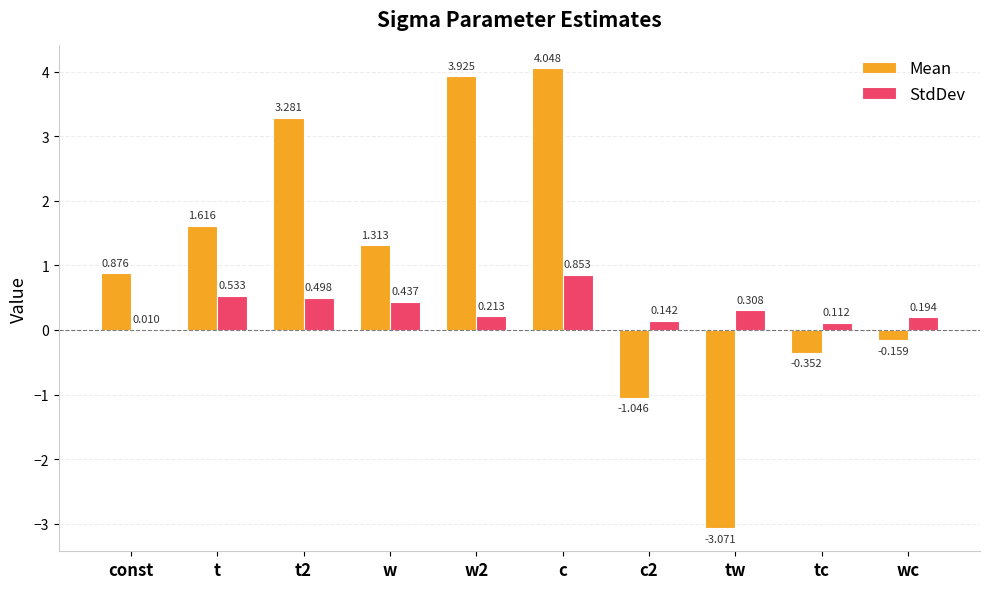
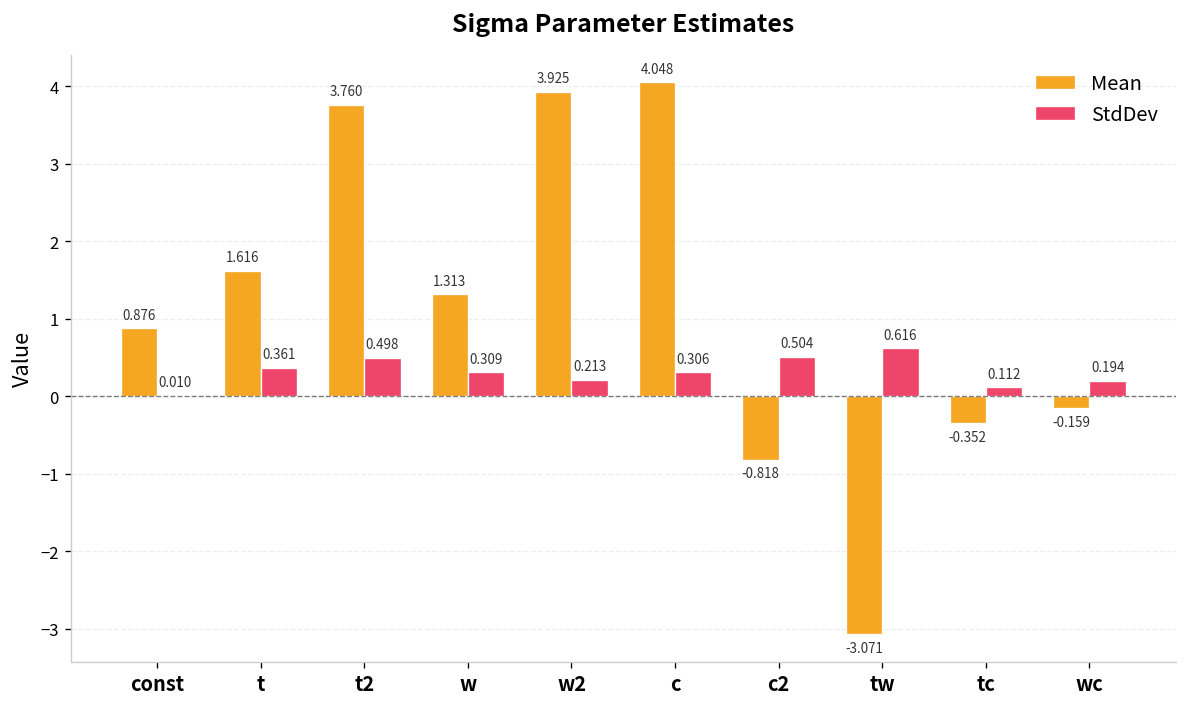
StdDev, t: 0.533 -> 0.361
Mean, t2: 3.281 -> 3.760
StdDev, w: 0.437 -> 0.309
StdDev, c: 0.853 -> 0.306
Mean, c2: -1.046 -> -0.818
StdDev, c2: 0.142 -> 0.504
StdDev, tw: 0.308 -> 0.616
